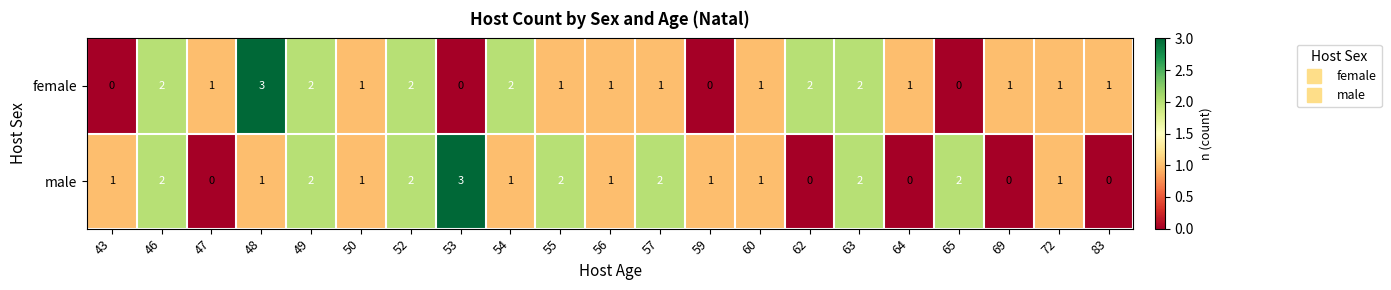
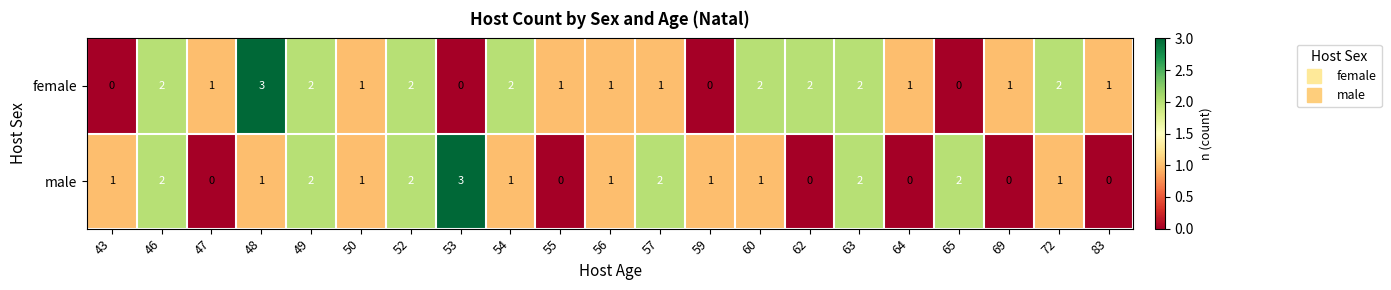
female, 60: 1 -> 2
female, 72: 1 -> 2
male, 55: 2 -> 0
